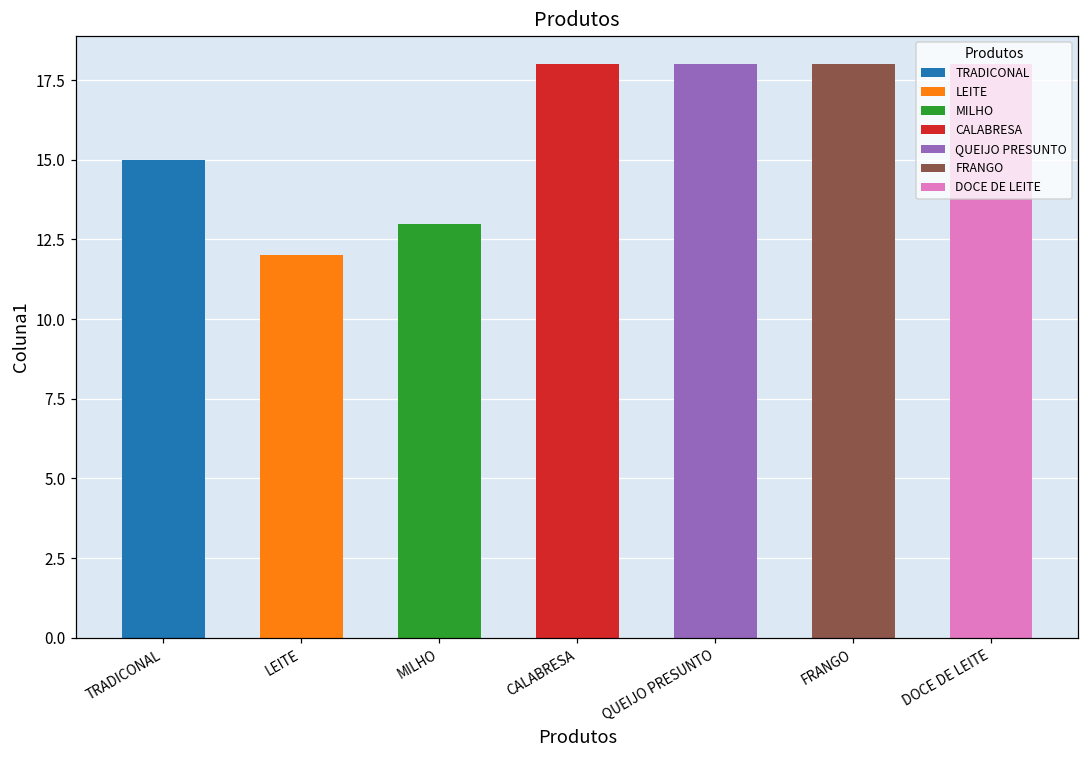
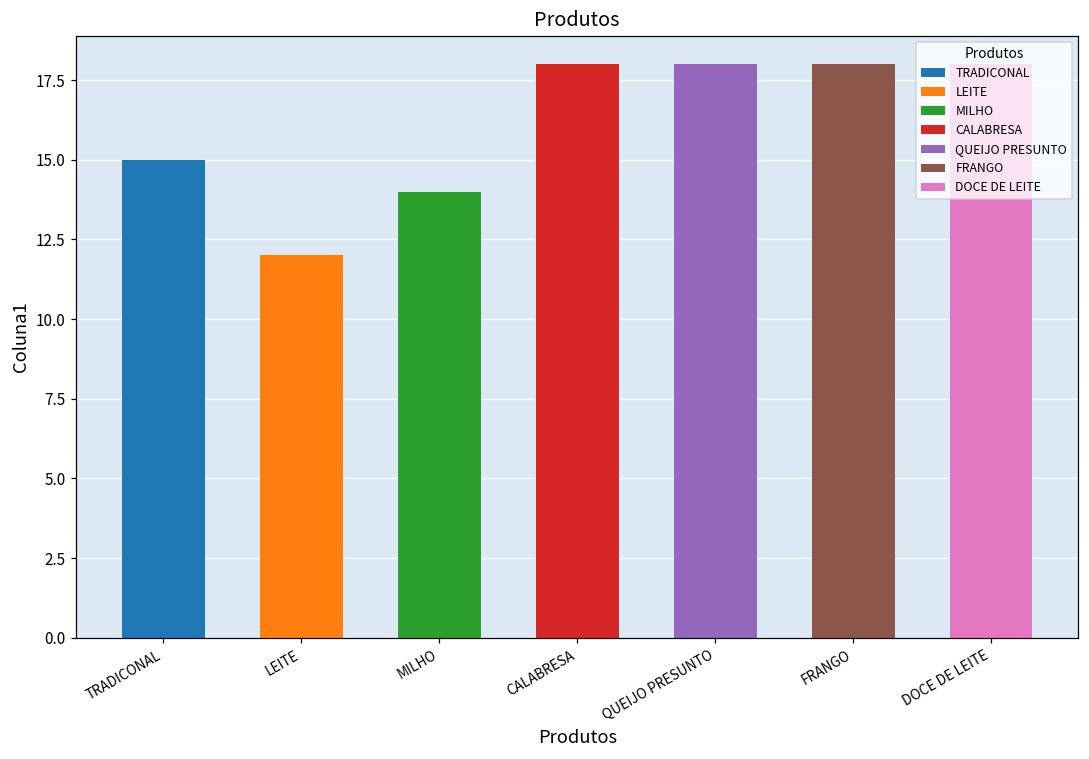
MILHO: 13 -> 14
